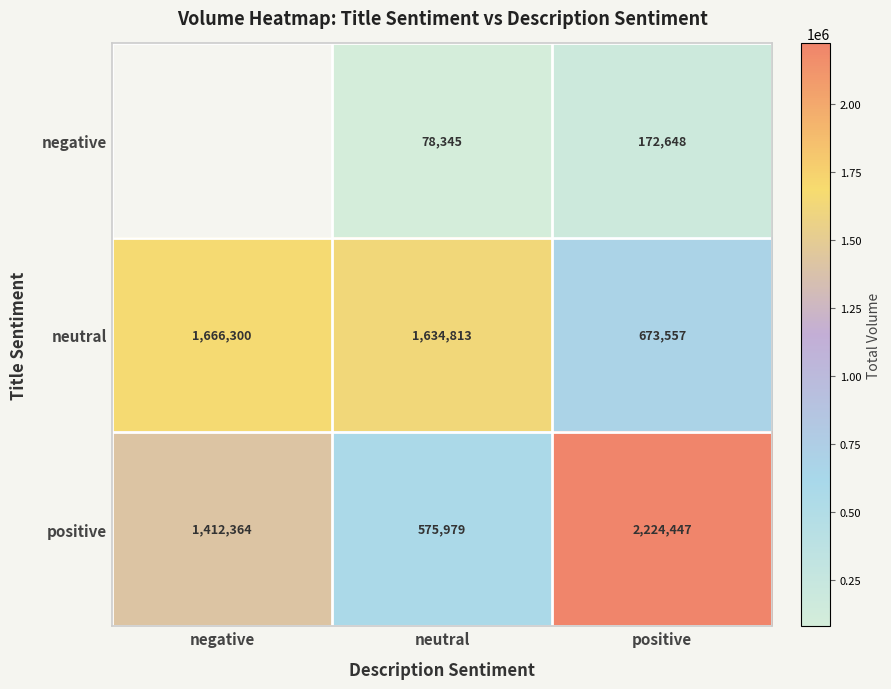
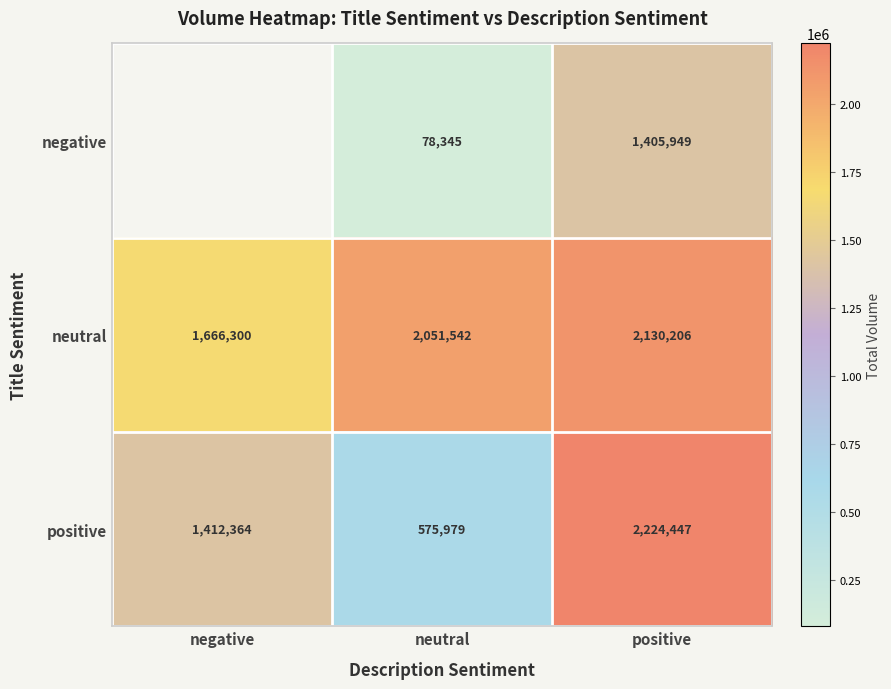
negative, positive: 172,648 -> 1,405,949
neutral, neutral: 1,634,813 -> 2,051,542
neutral, positive: 673,557 -> 2,130,206
